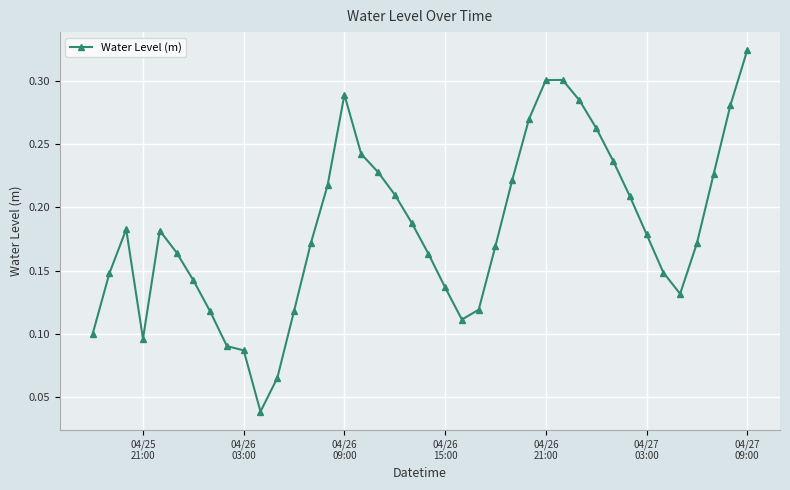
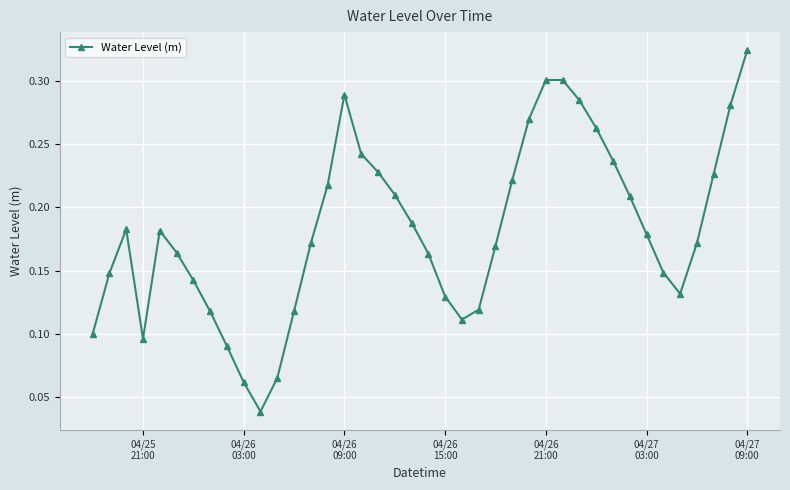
04/26 03:00: 0.087 -> 0.062
04/26 15:00: 0.137 -> 0.130
